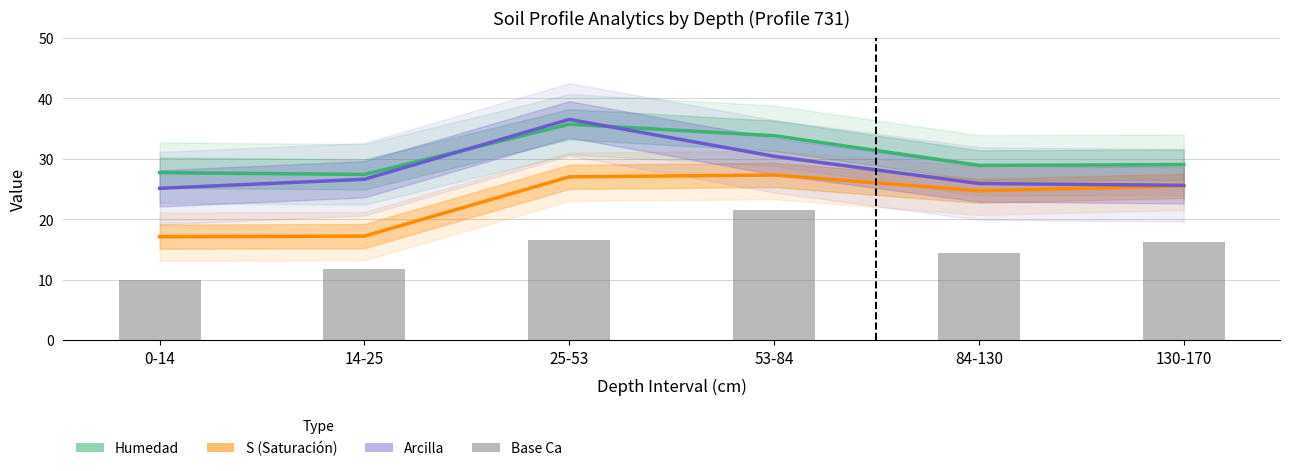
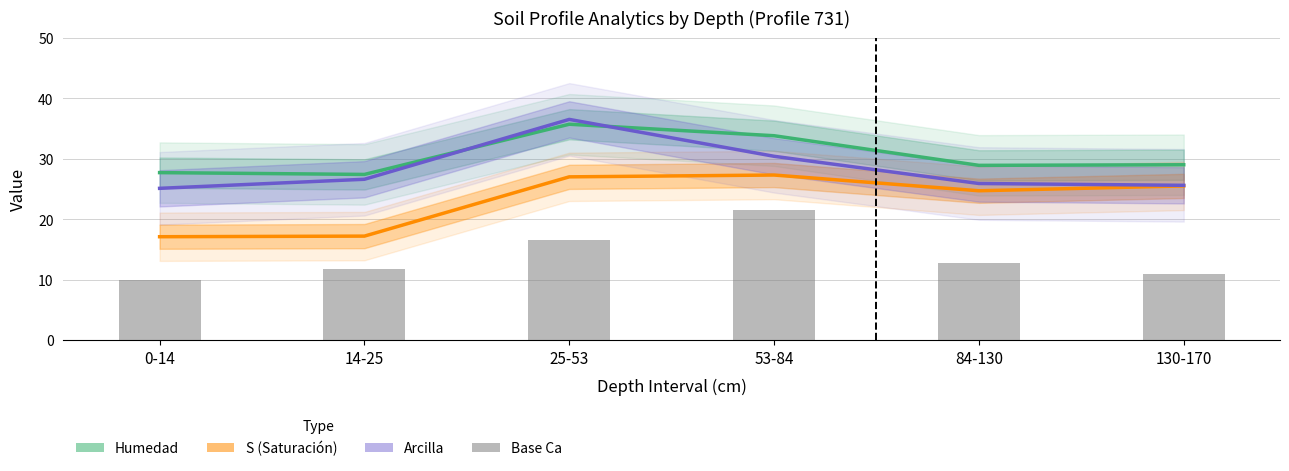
Base Ca, 84-130: 14 -> 13
Base Ca, 130-170: 16 -> 11
